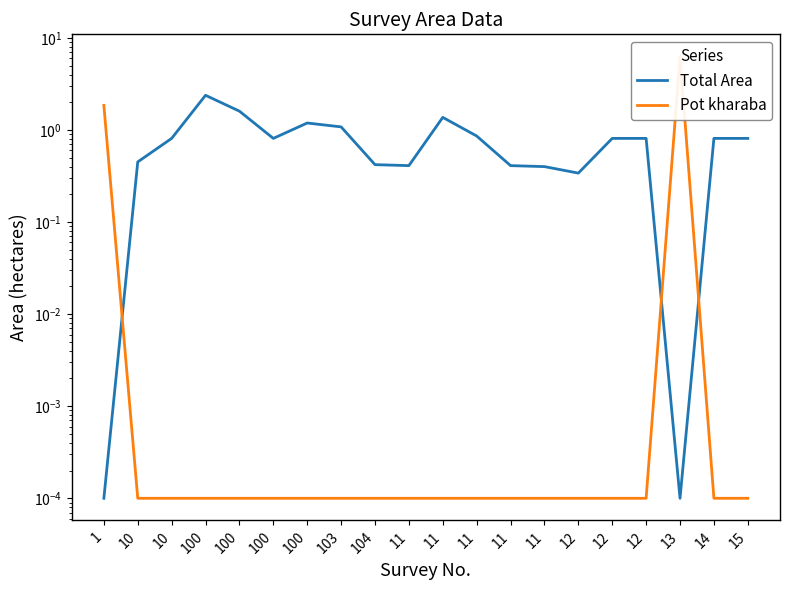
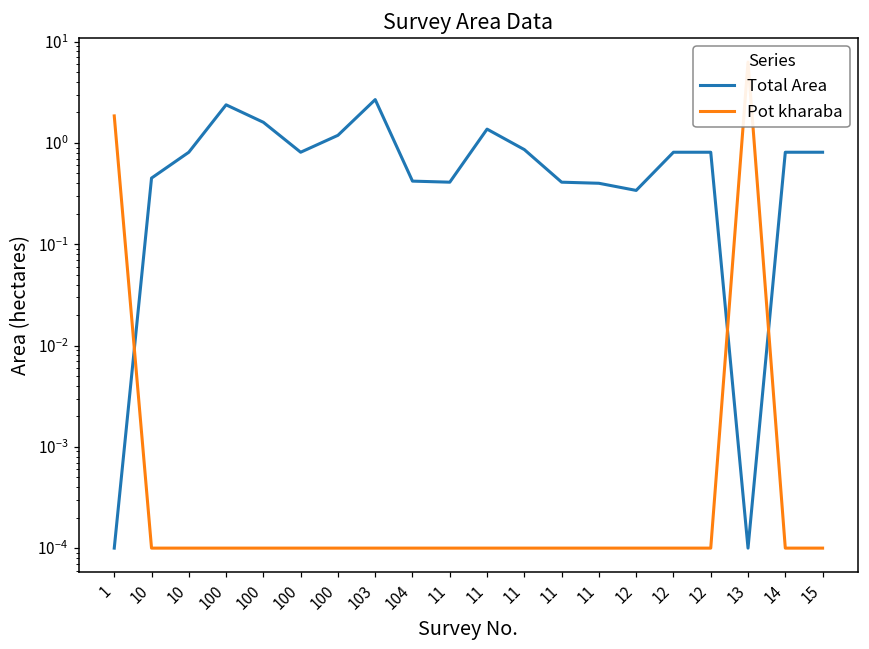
Total Area, 103: 1.1 -> 2.7
